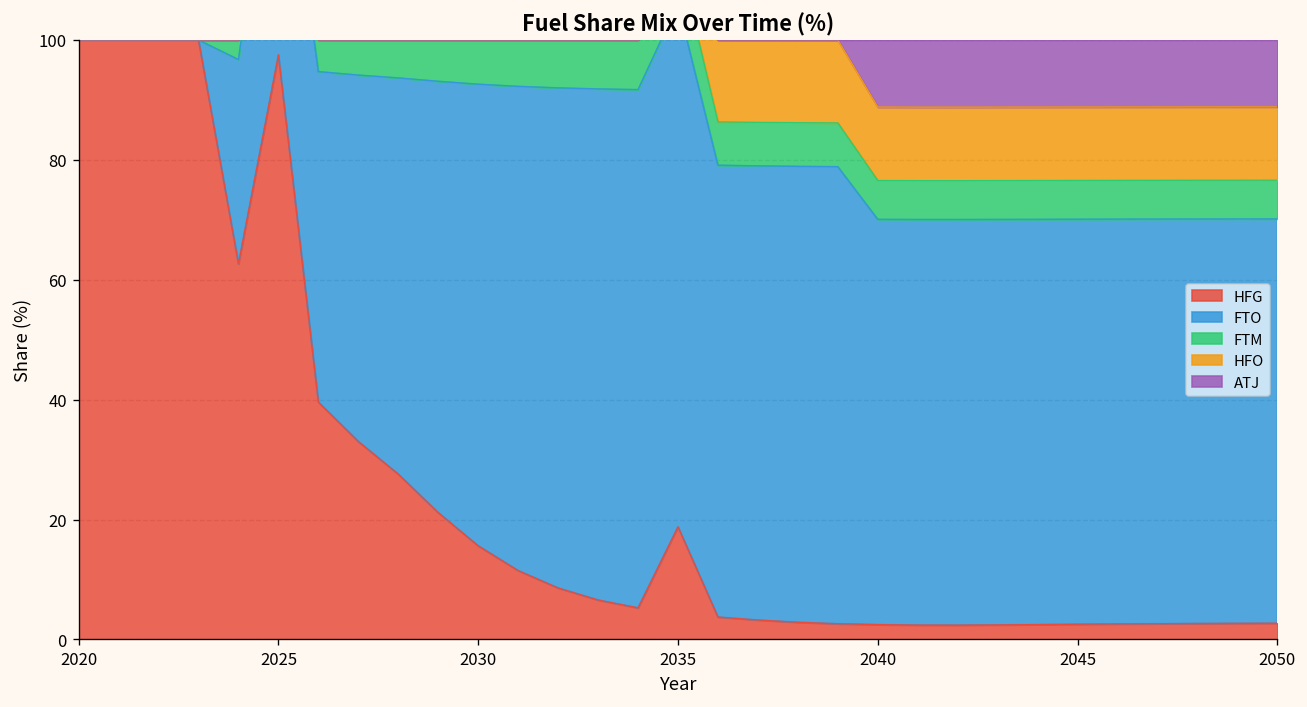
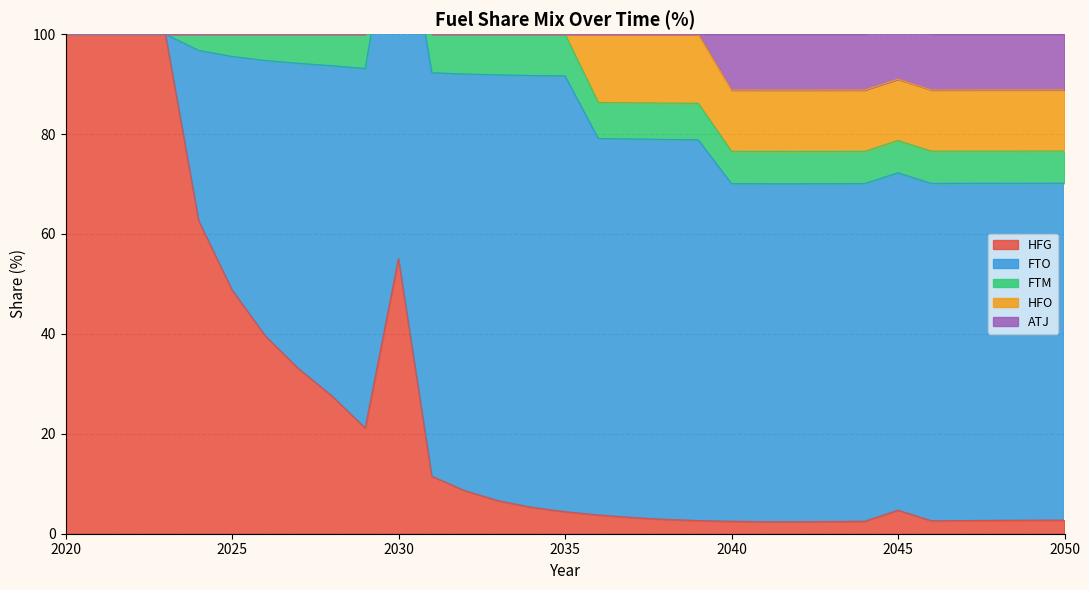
HFG, 2025: 98 -> 49
HFG, 2030: 16 -> 55
HFG, 2035: 19 -> 4
HFG, 2045: 3 -> 5
